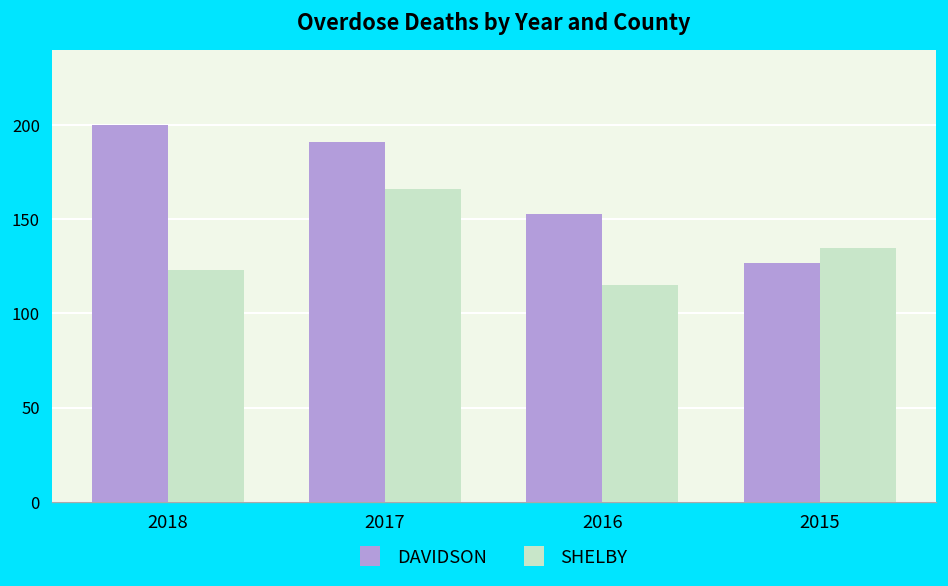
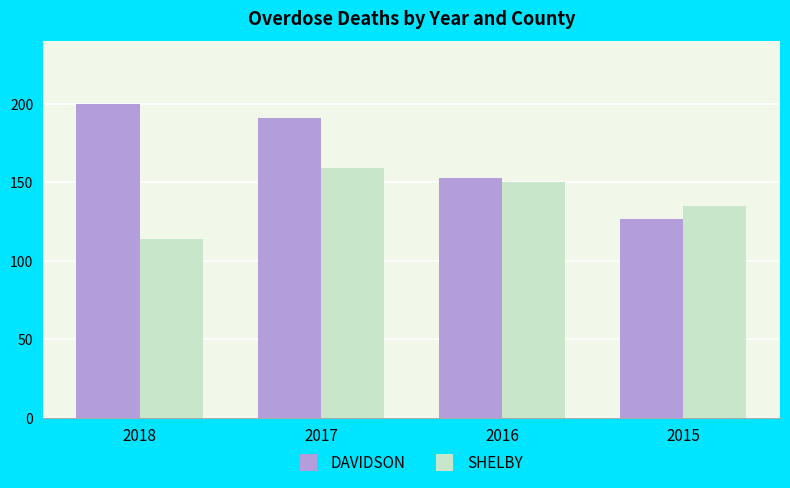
SHELBY, 2018: 123 -> 114
SHELBY, 2017: 166 -> 159
SHELBY, 2016: 115 -> 150
